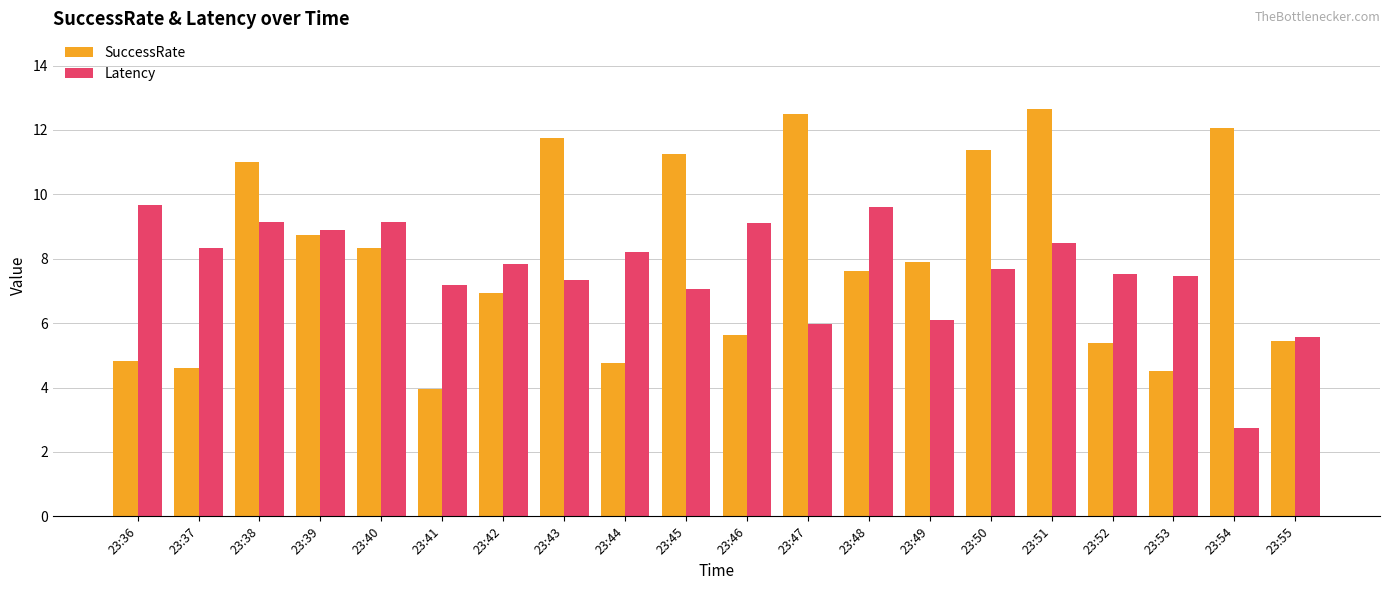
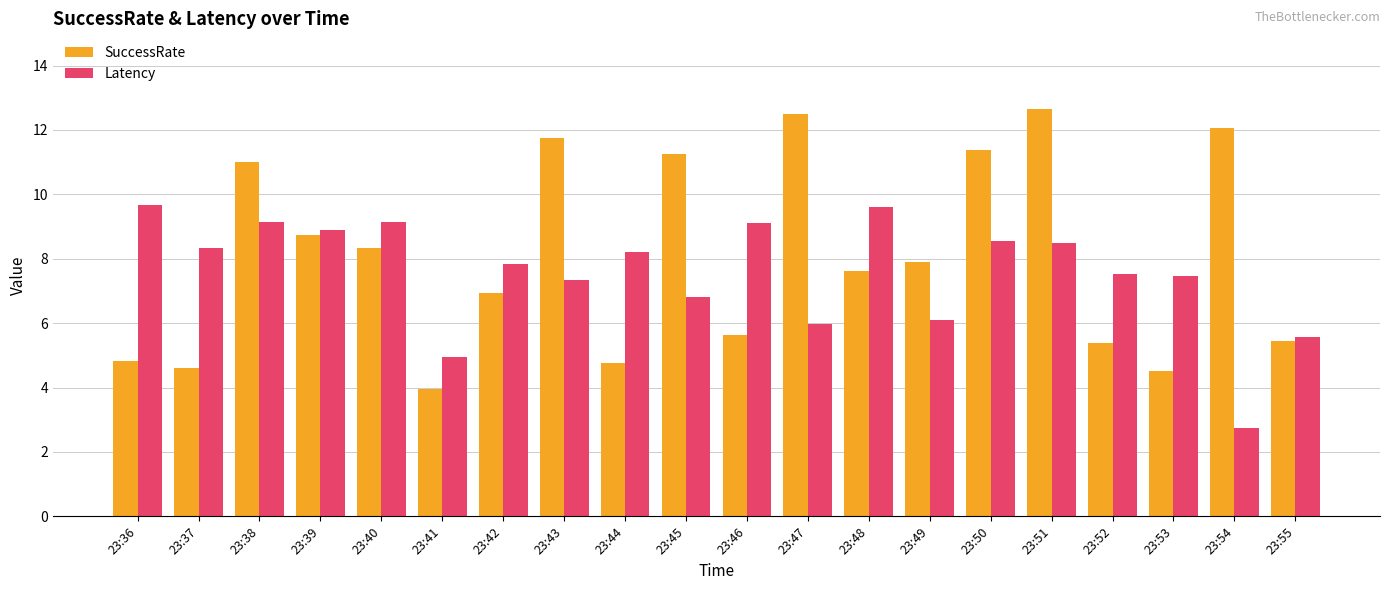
Latency, 23:41: 7.2 -> 4.9
Latency, 23:45: 7.1 -> 6.8
Latency, 23:50: 7.7 -> 8.5
